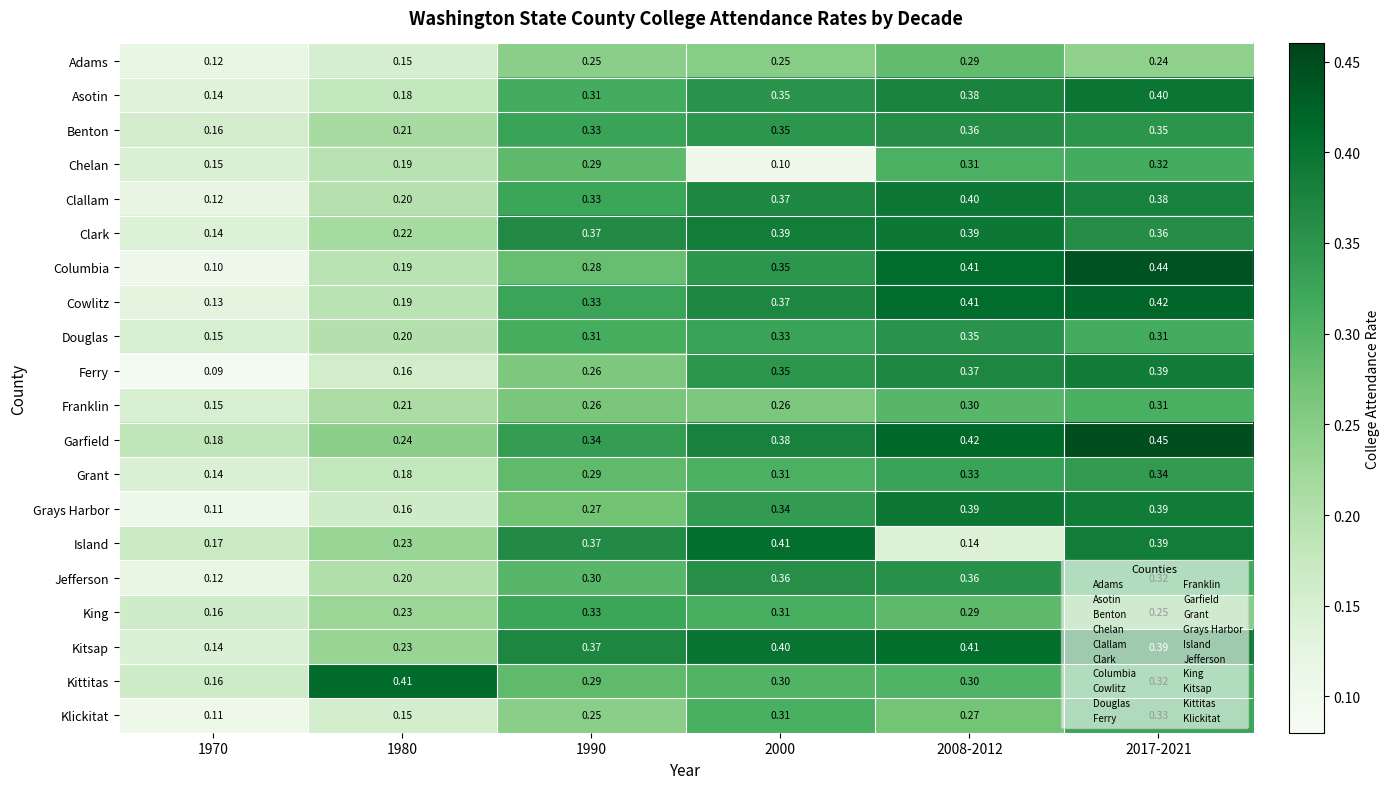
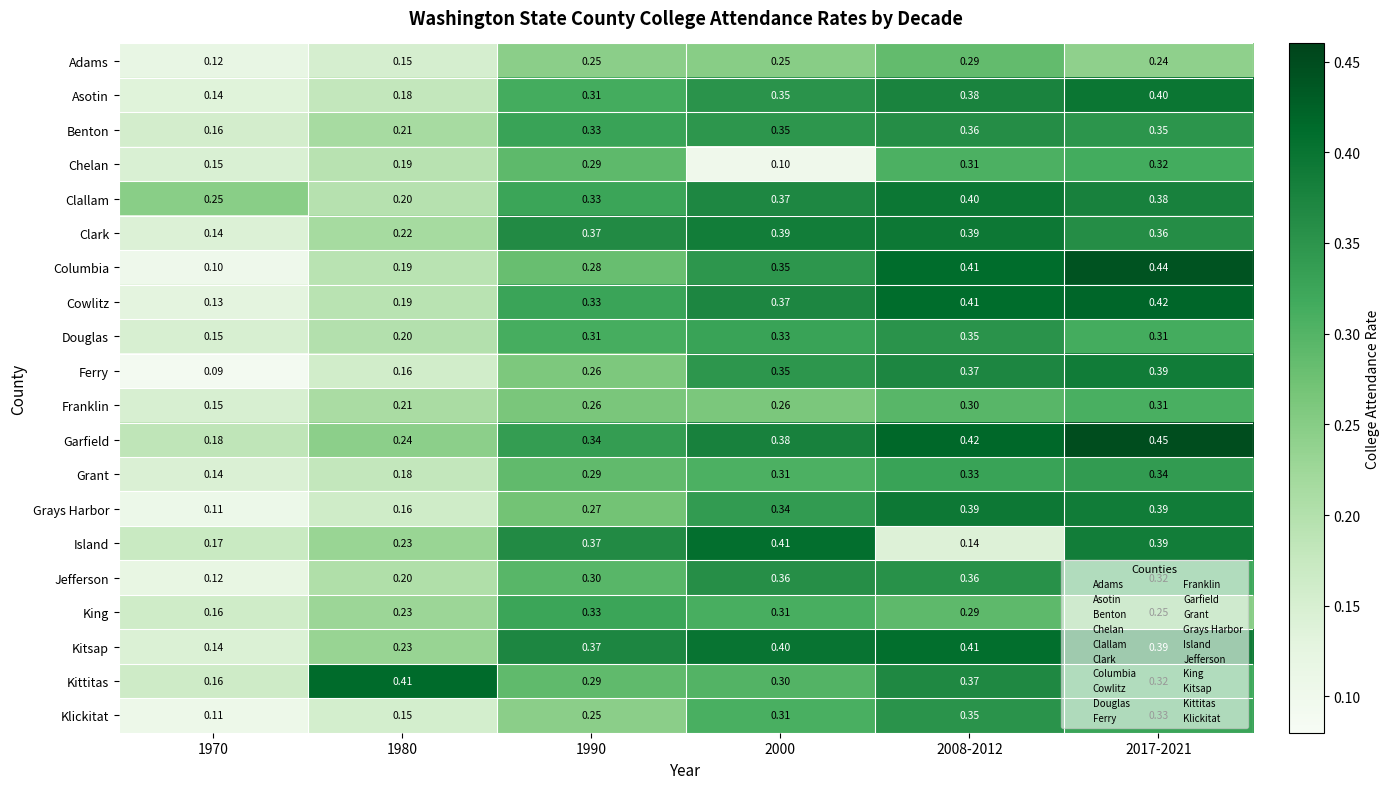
Clallam, 1970: 0.12 -> 0.25
Kittitas, 2008-2012: 0.30 -> 0.37
Klickitat, 2008-2012: 0.27 -> 0.35
